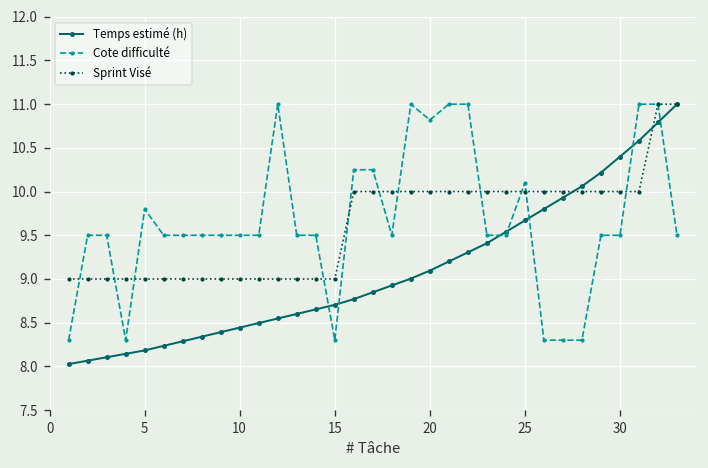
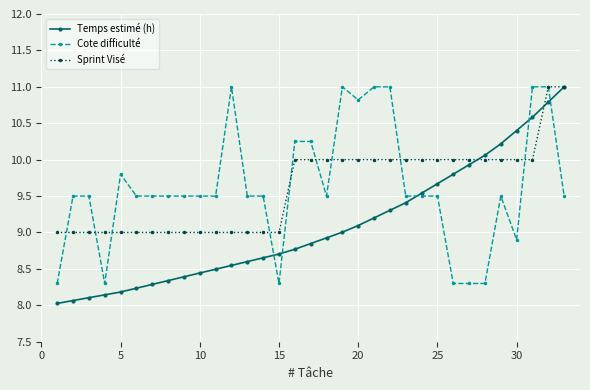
Cote difficulté, 25: 10.1 -> 9.5
Cote difficulté, 30: 9.5 -> 8.9
